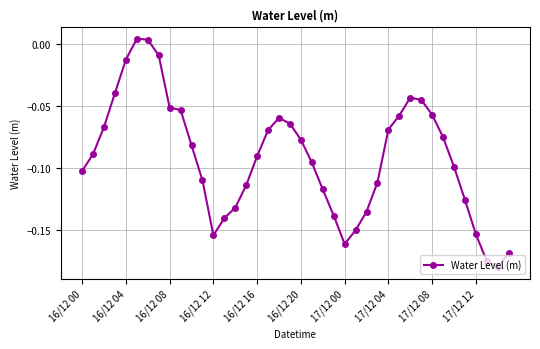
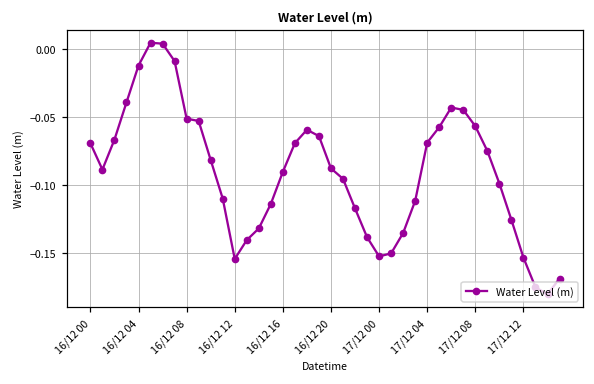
16/12 00: -0.102 -> -0.069
16/12 20: -0.077 -> -0.088
17/12 00: -0.161 -> -0.152
